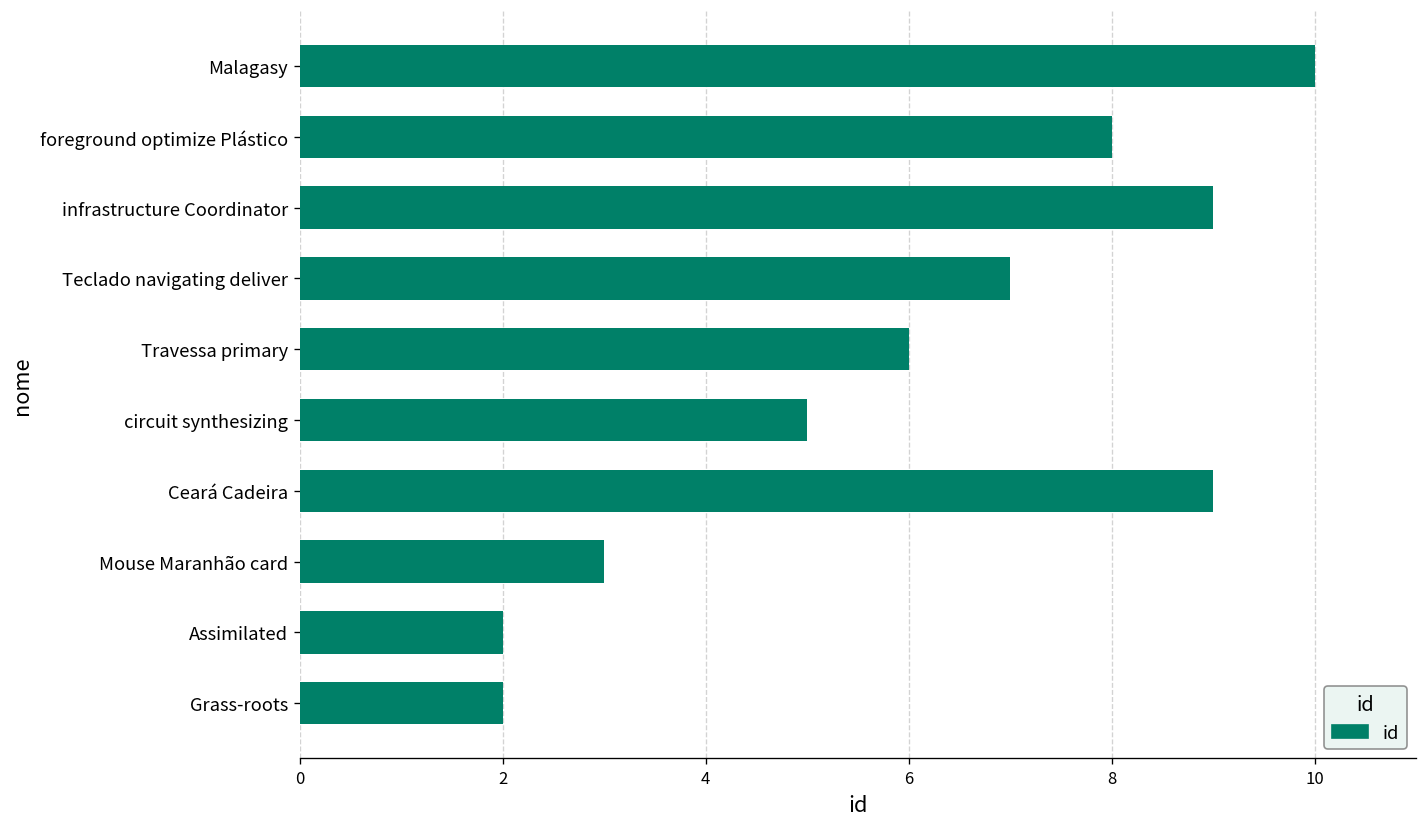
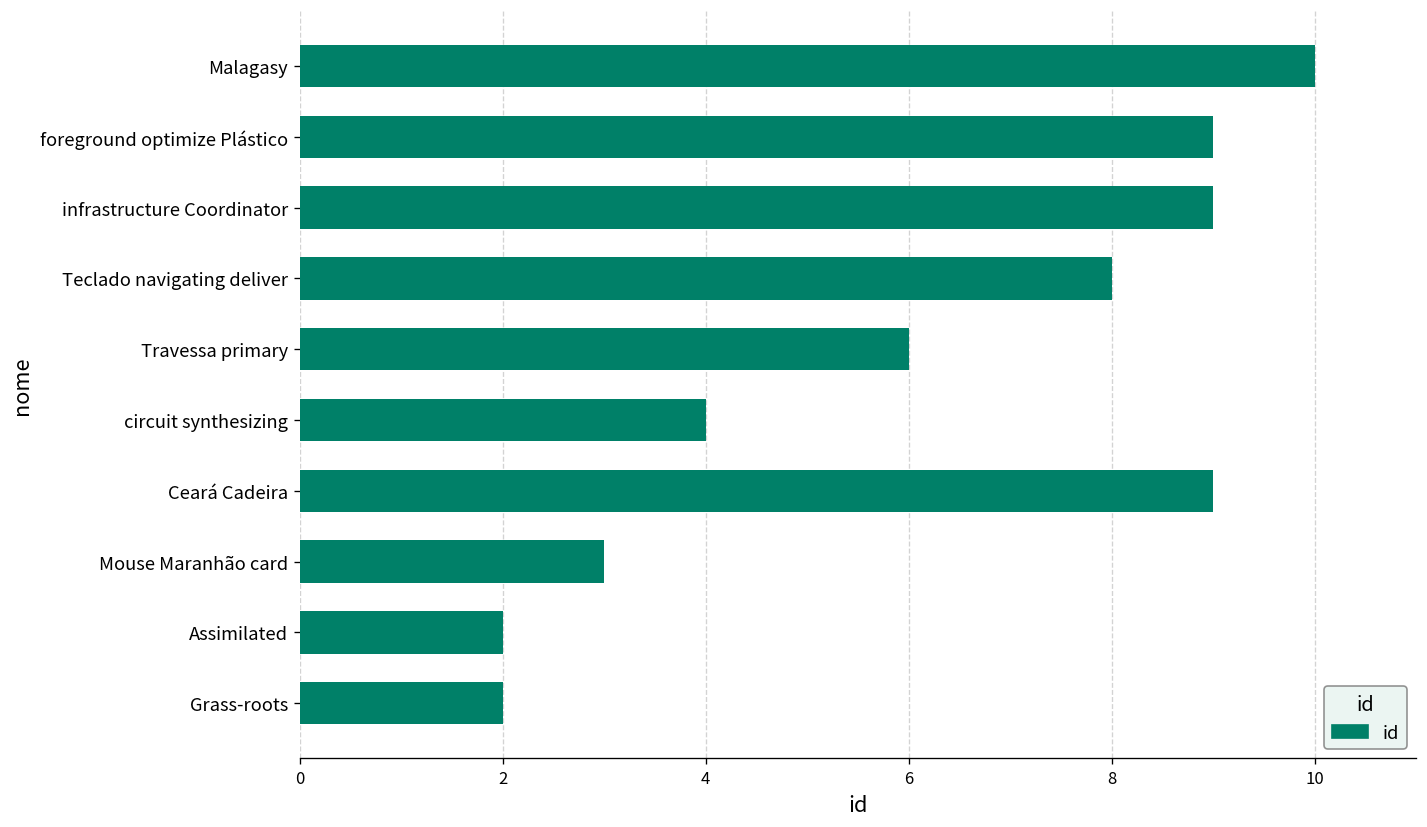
foreground optimize Plástico: 8 -> 9
Teclado navigating deliver: 7 -> 8
circuit synthesizing: 5 -> 4
